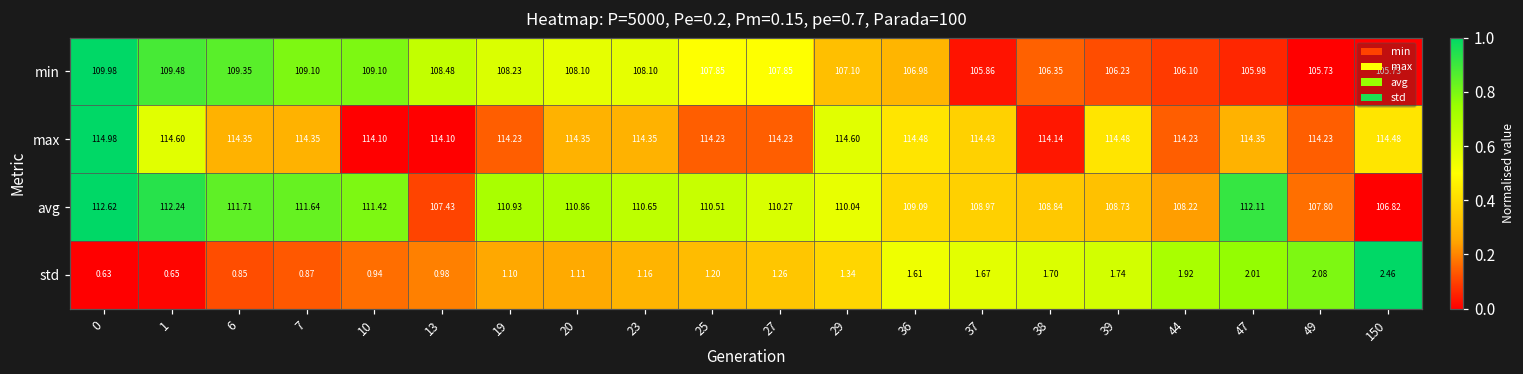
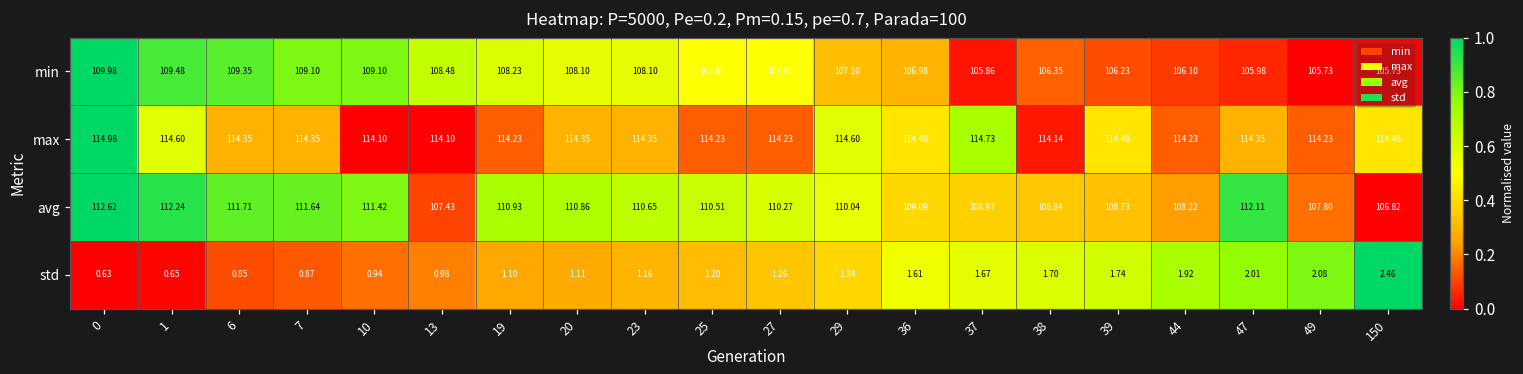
max, 37: 114.43 -> 114.73
